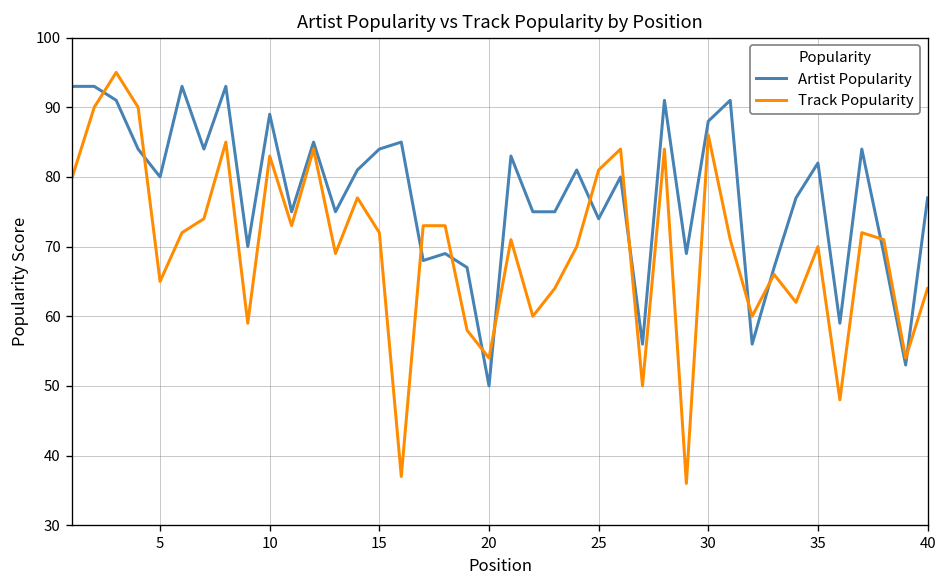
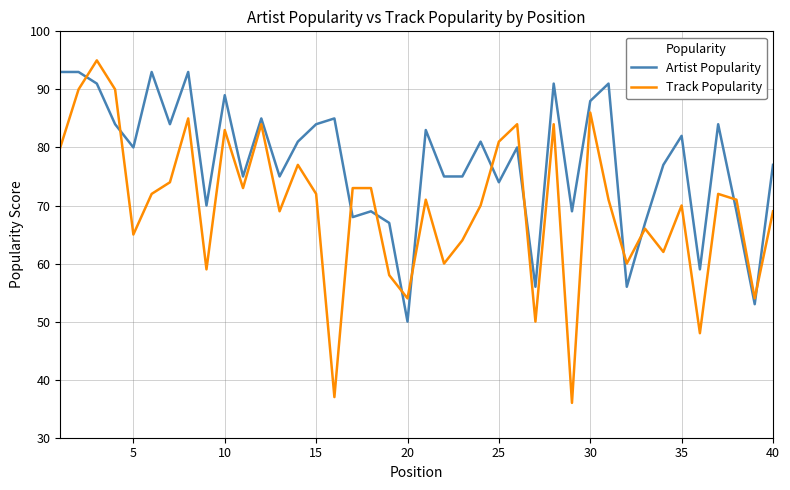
Track Popularity, 40: 64 -> 69
